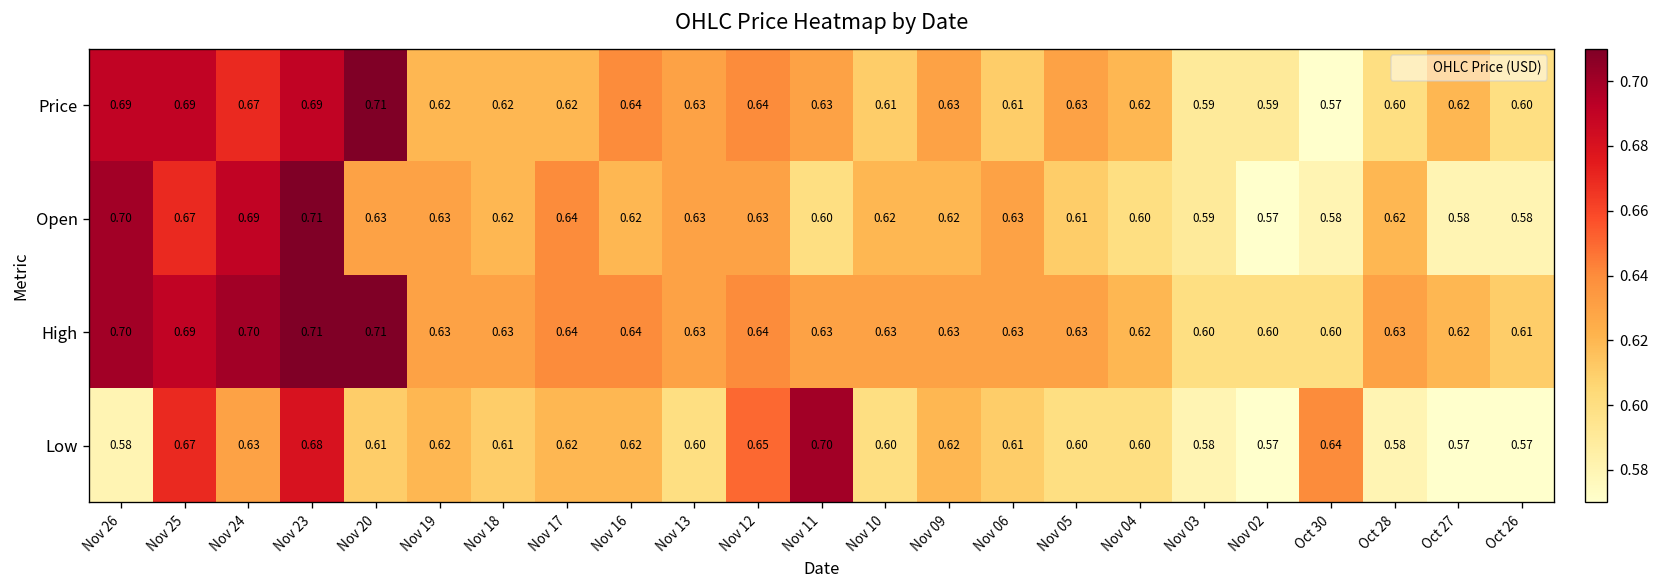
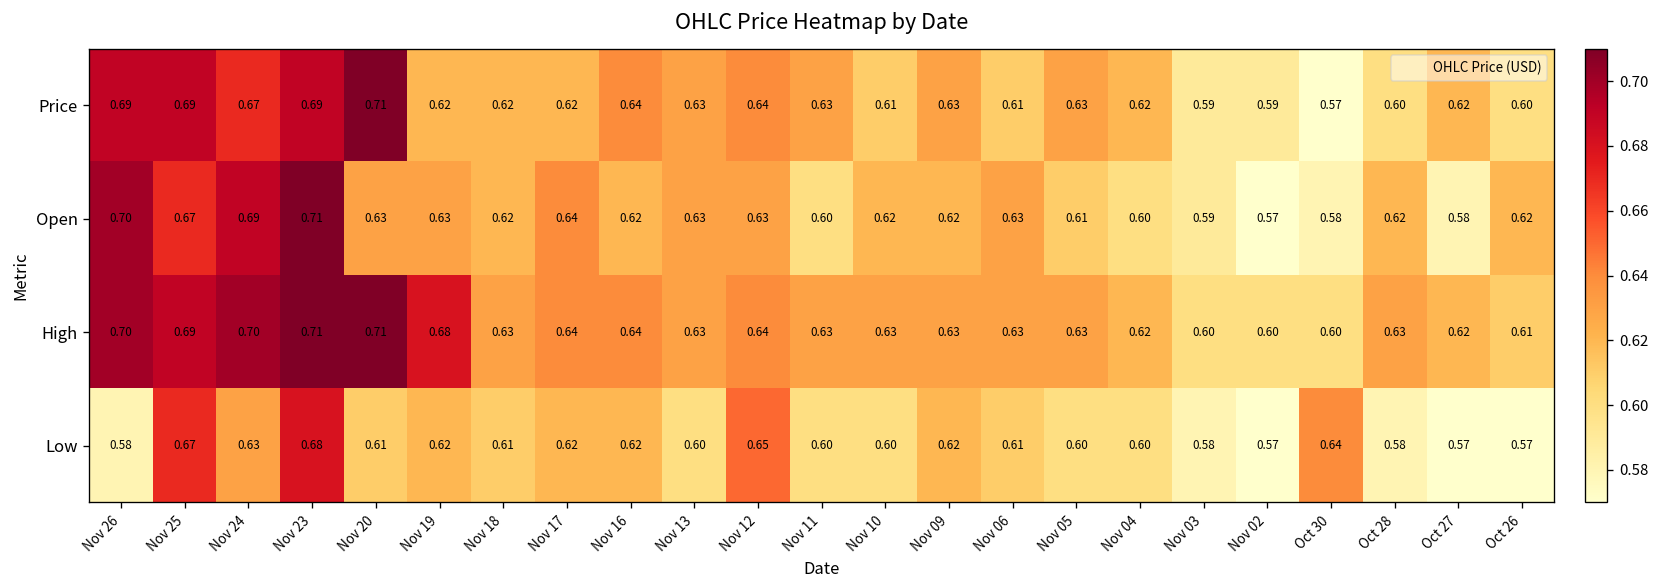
Open, Oct 26: 0.58 -> 0.62
High, Nov 19: 0.63 -> 0.68
Low, Nov 11: 0.70 -> 0.60
